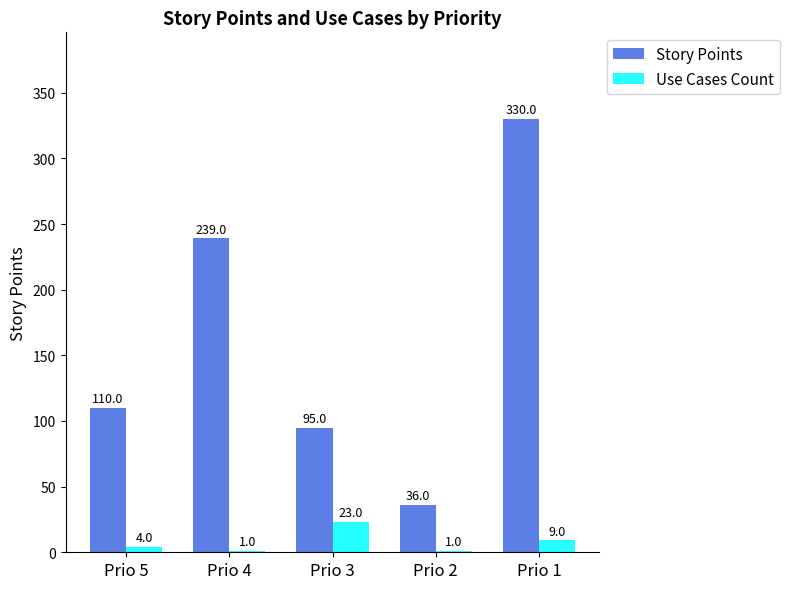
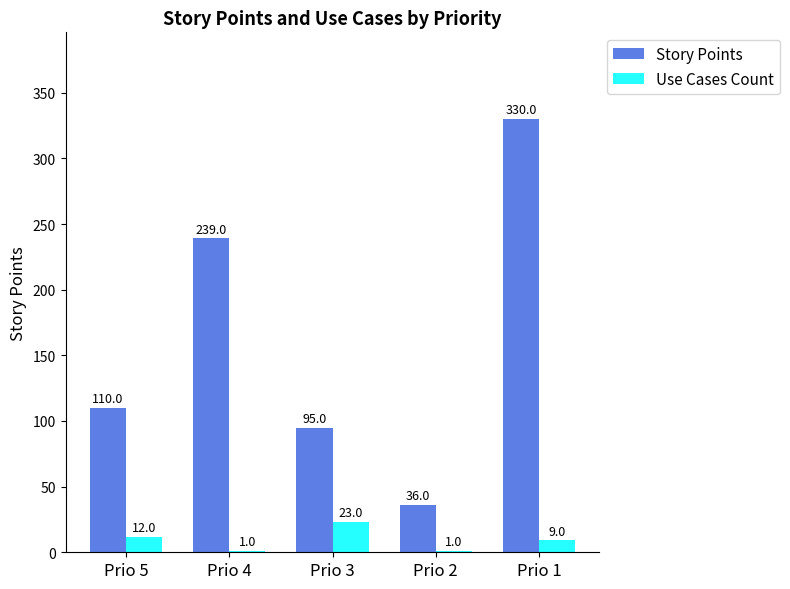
Use Cases Count, Prio 5: 4.0 -> 12.0
